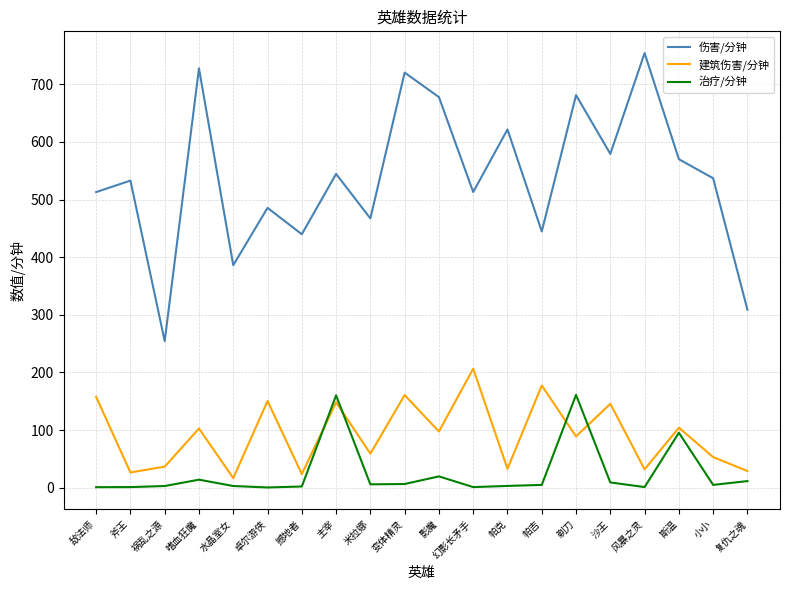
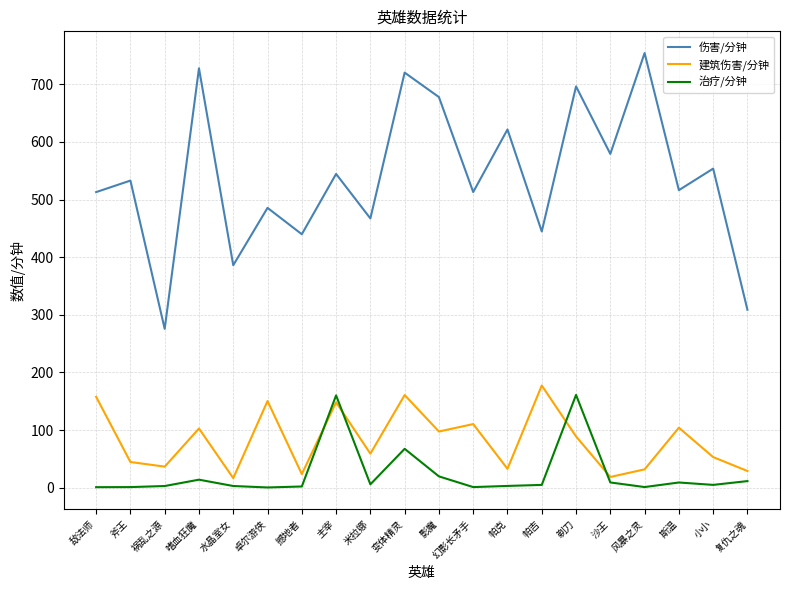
建筑伤害/分钟, 斧王: 30 -> 40
伤害/分钟, 祸乱之源: 250 -> 280
治疗/分钟, 变体精灵: 10 -> 70
建筑伤害/分钟, 幻影长矛手: 210 -> 110
伤害/分钟, 剃刀: 680 -> 700
建筑伤害/分钟, 沙王: 150 -> 20
伤害/分钟, 斯温: 570 -> 520
治疗/分钟, 斯温: 100 -> 10
伤害/分钟, 小小: 540 -> 550
